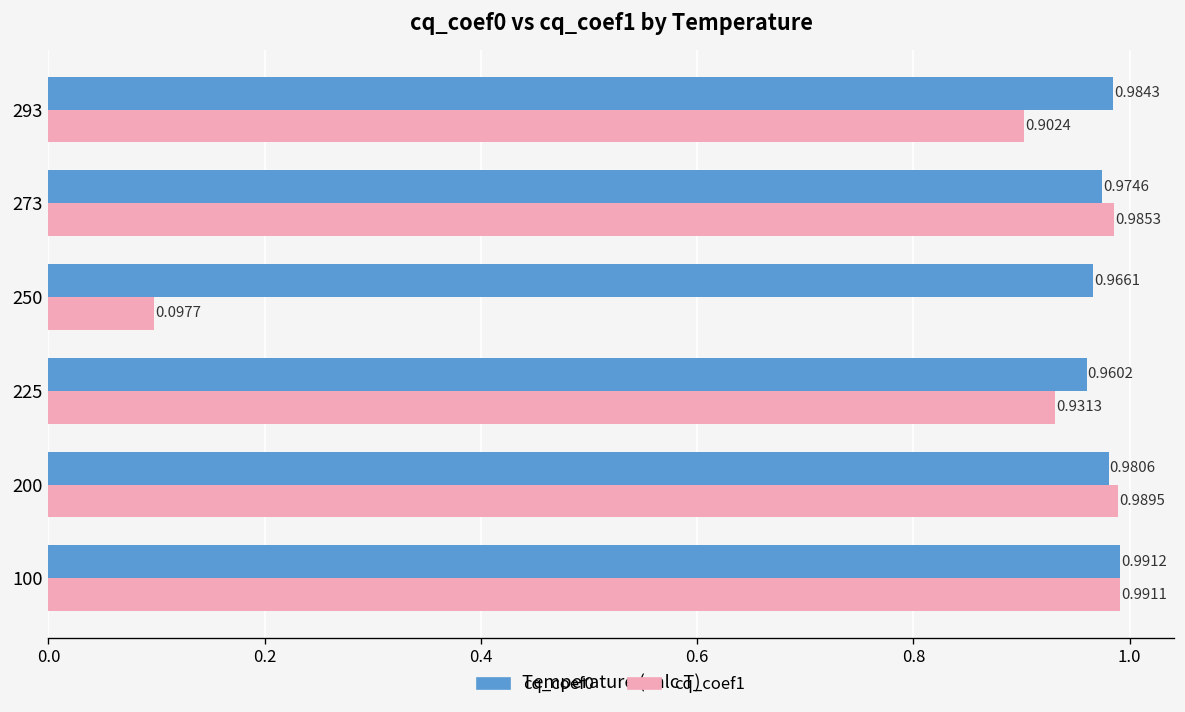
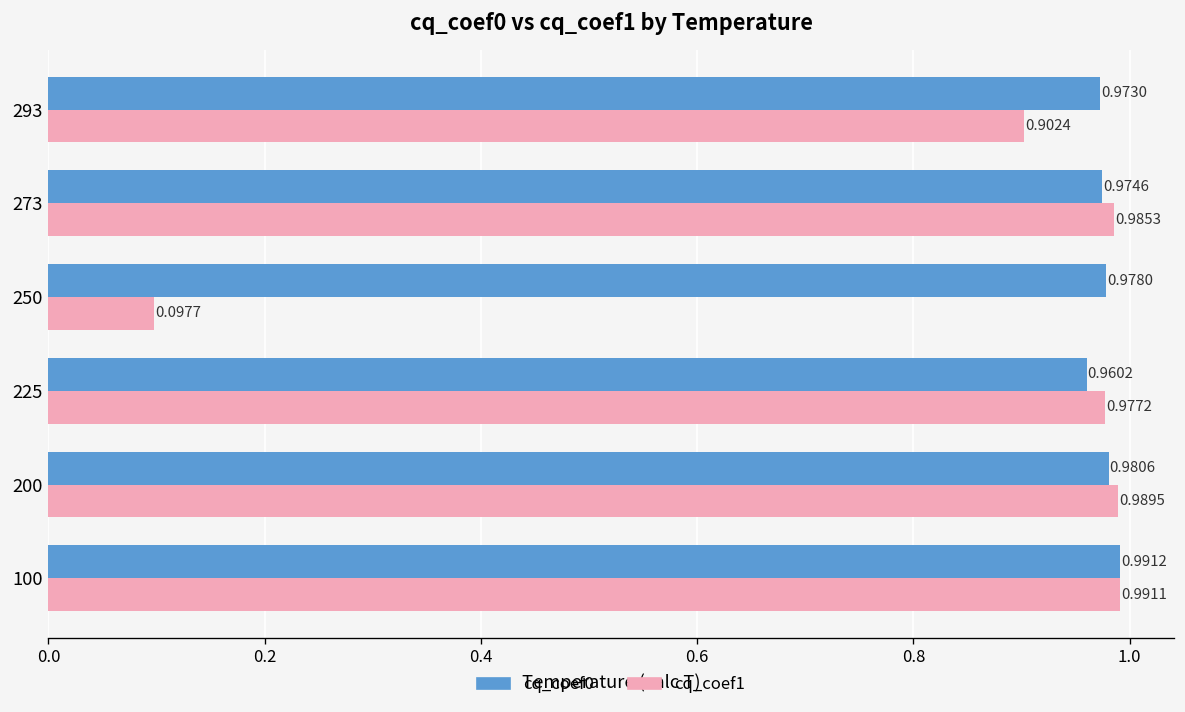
cq_coef0, 293: 0.9843 -> 0.9730
cq_coef0, 250: 0.9661 -> 0.9780
cq_coef1, 225: 0.9313 -> 0.9772
